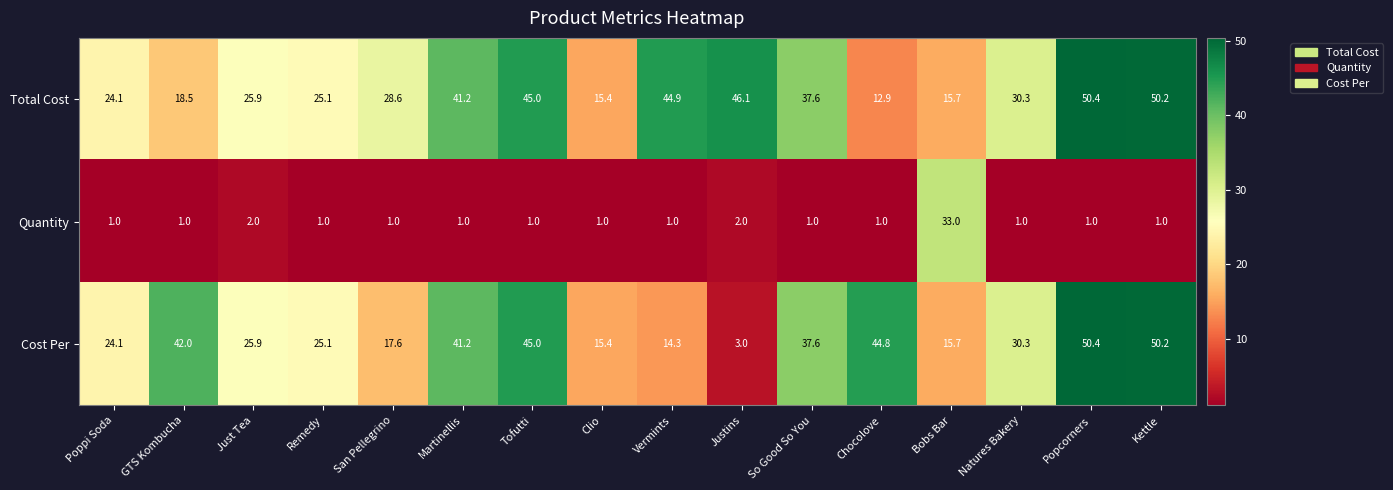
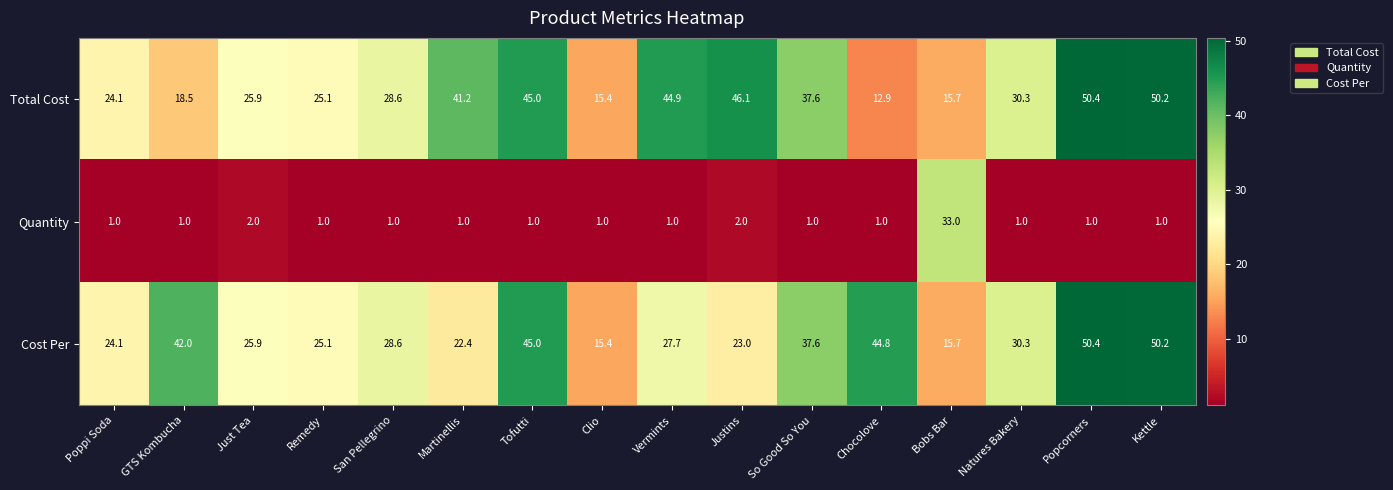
Cost Per, San Pellegrino: 17.6 -> 28.6
Cost Per, Martinellis: 41.2 -> 22.4
Cost Per, Vermints: 14.3 -> 27.7
Cost Per, Justins: 3.0 -> 23.0
